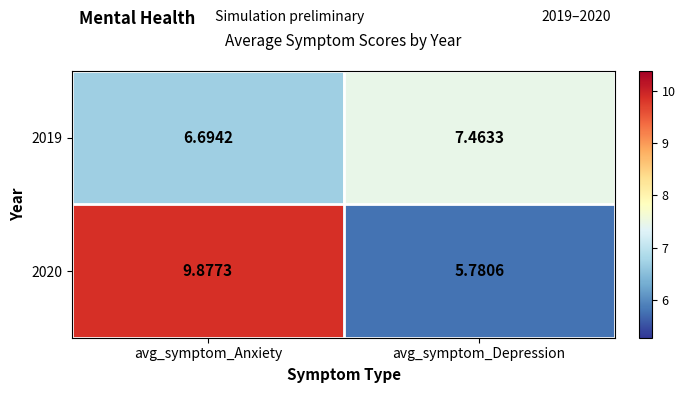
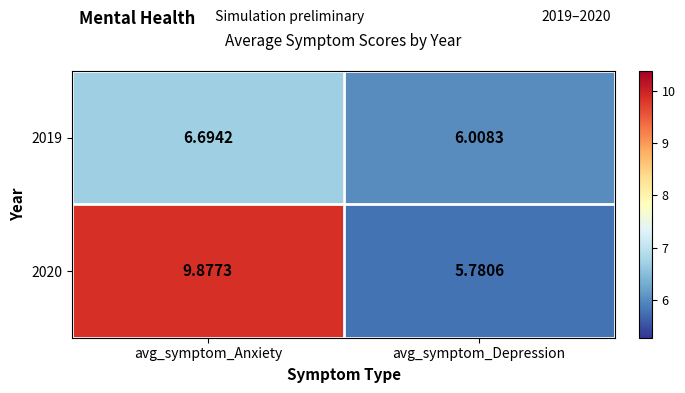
2019, avg_symptom_Depression: 7.4633 -> 6.0083
